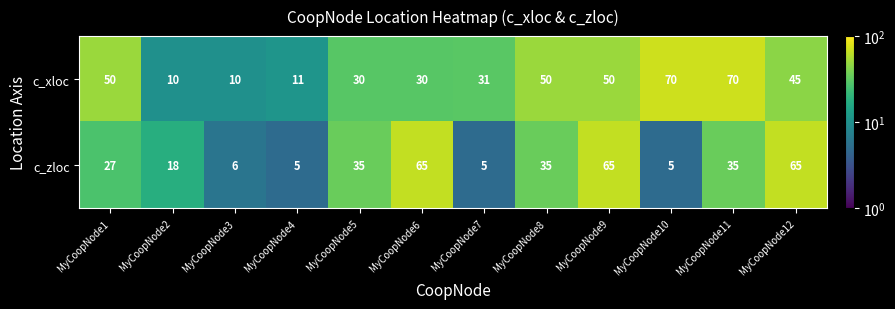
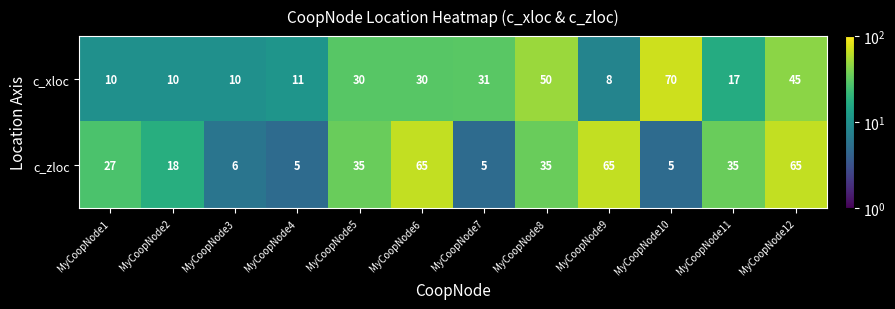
c_xloc, MyCoopNode1: 50 -> 10
c_xloc, MyCoopNode9: 50 -> 8
c_xloc, MyCoopNode11: 70 -> 17
